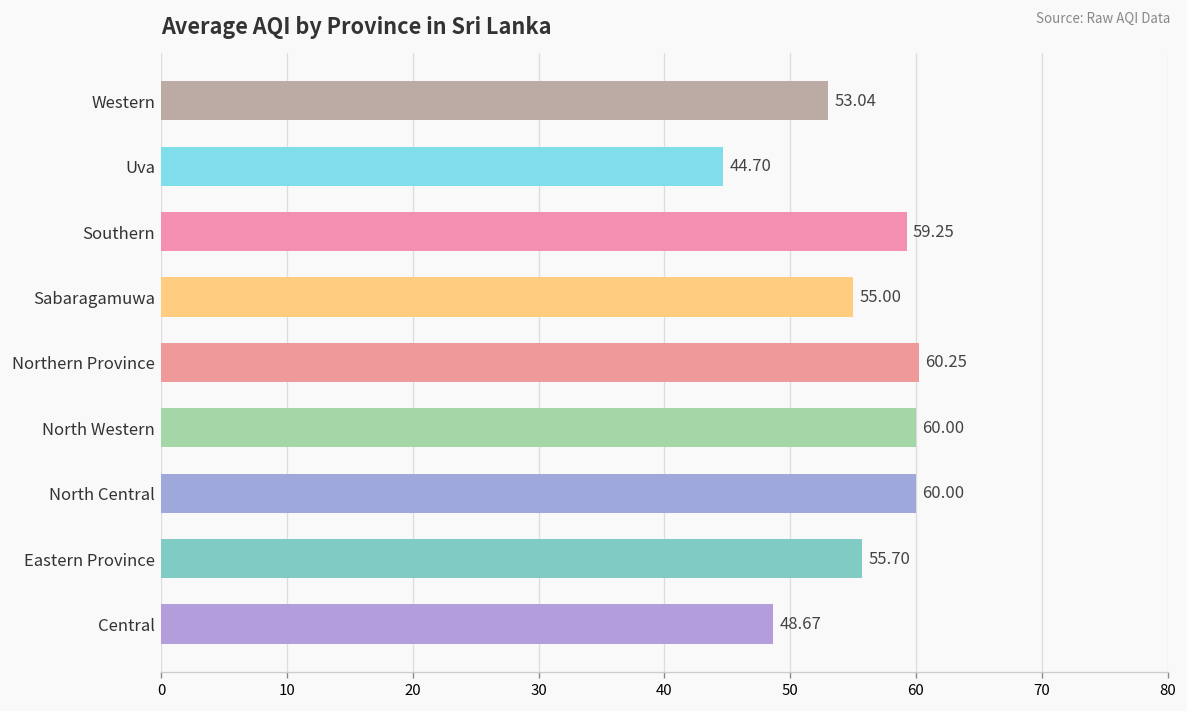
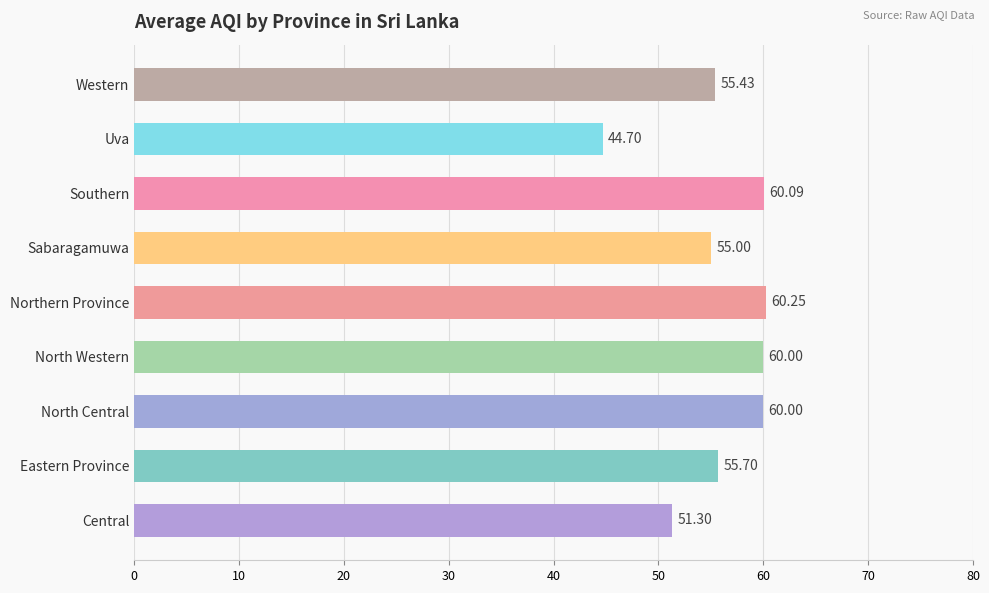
Western: 53.04 -> 55.43
Southern: 59.25 -> 60.09
Central: 48.67 -> 51.30
